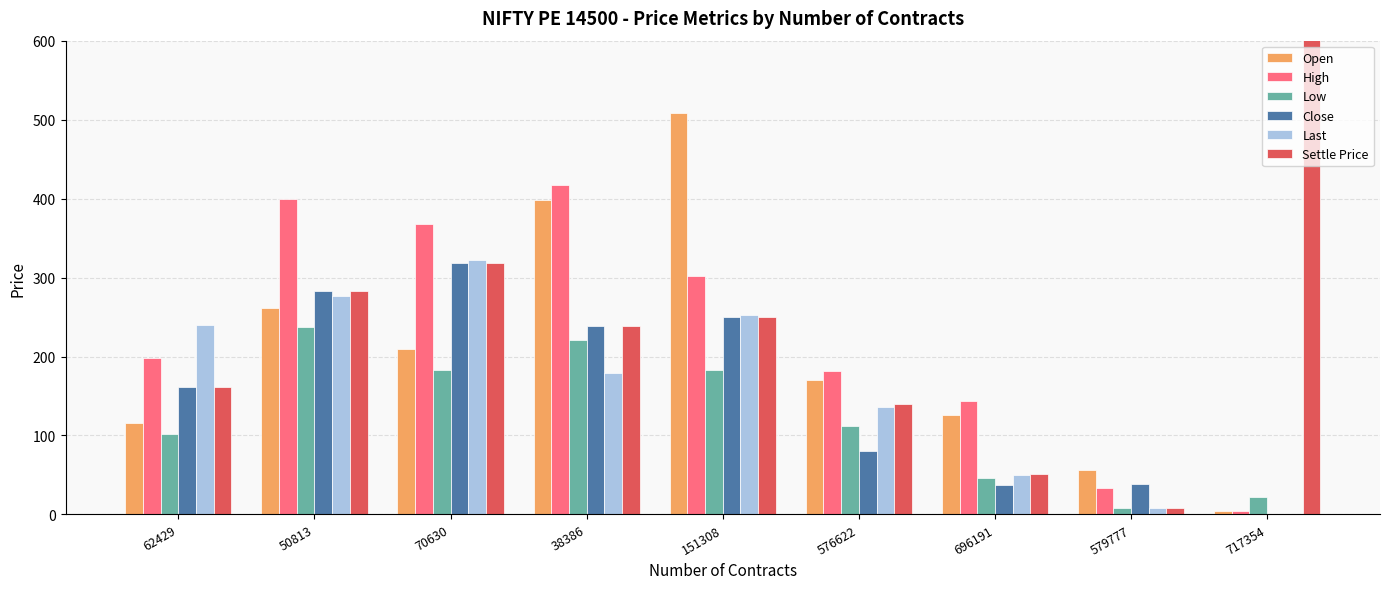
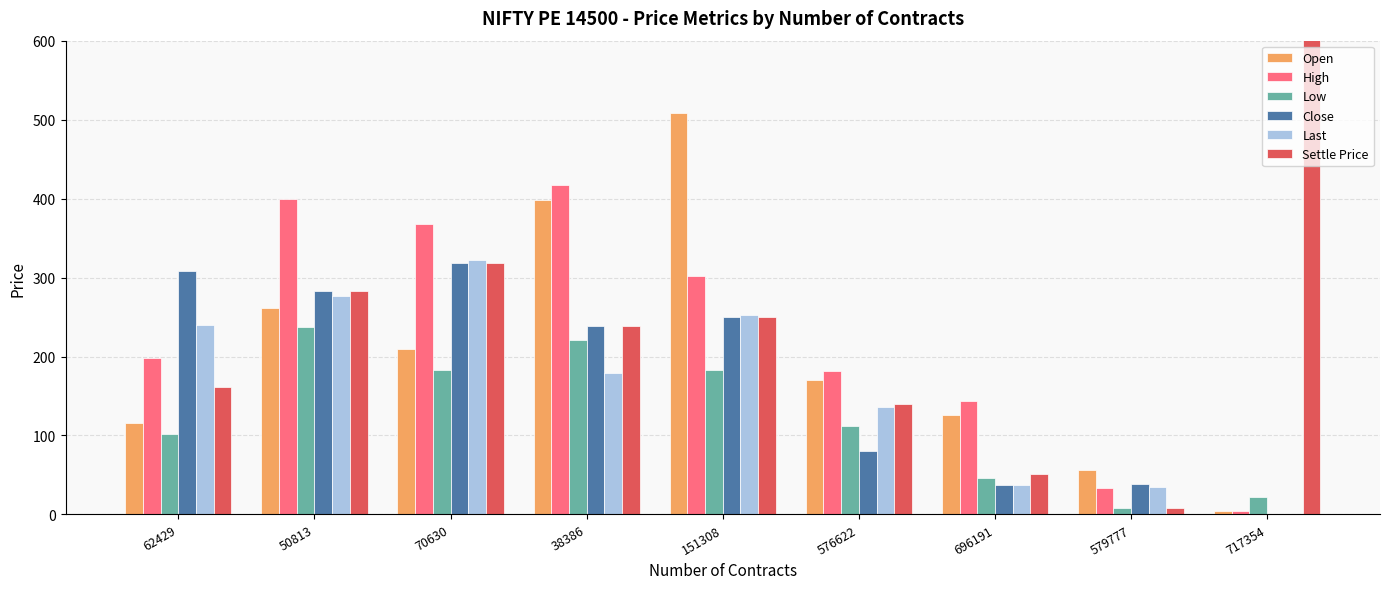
Close, 62429: 160 -> 310
Last, 696191: 50 -> 40
Last, 579777: 10 -> 40
